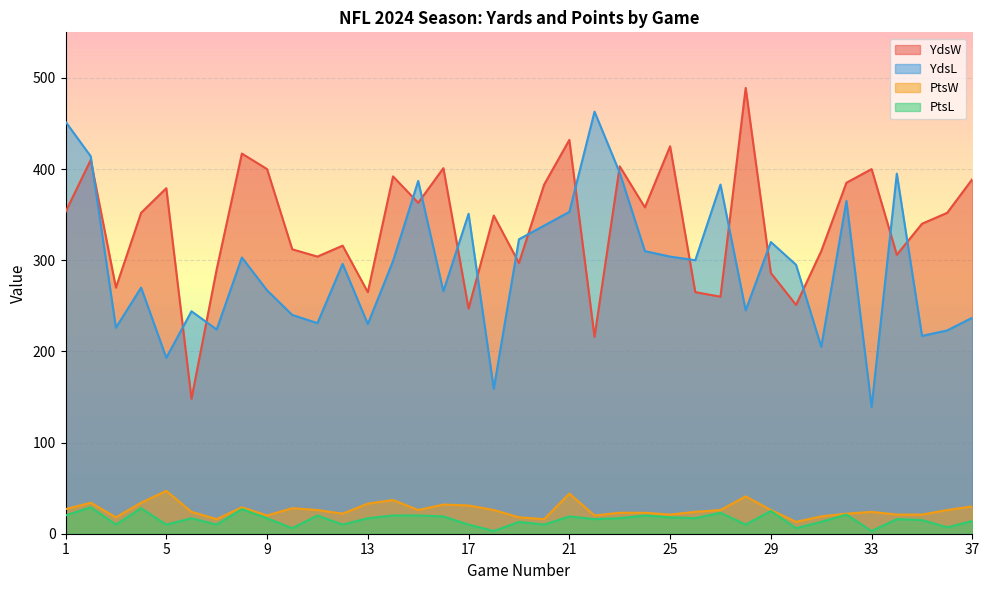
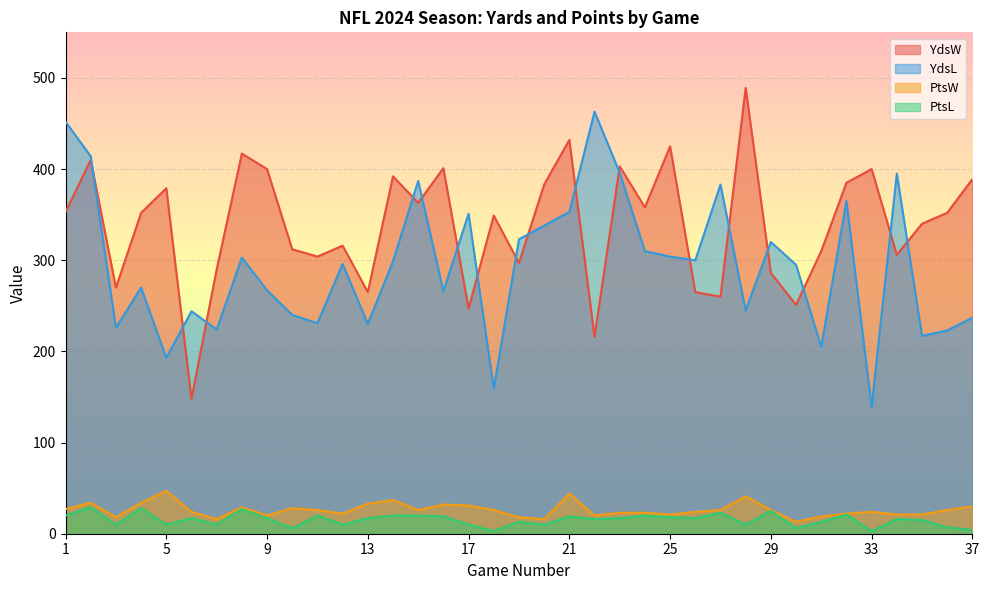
PtsL, 37: 10 -> 0
